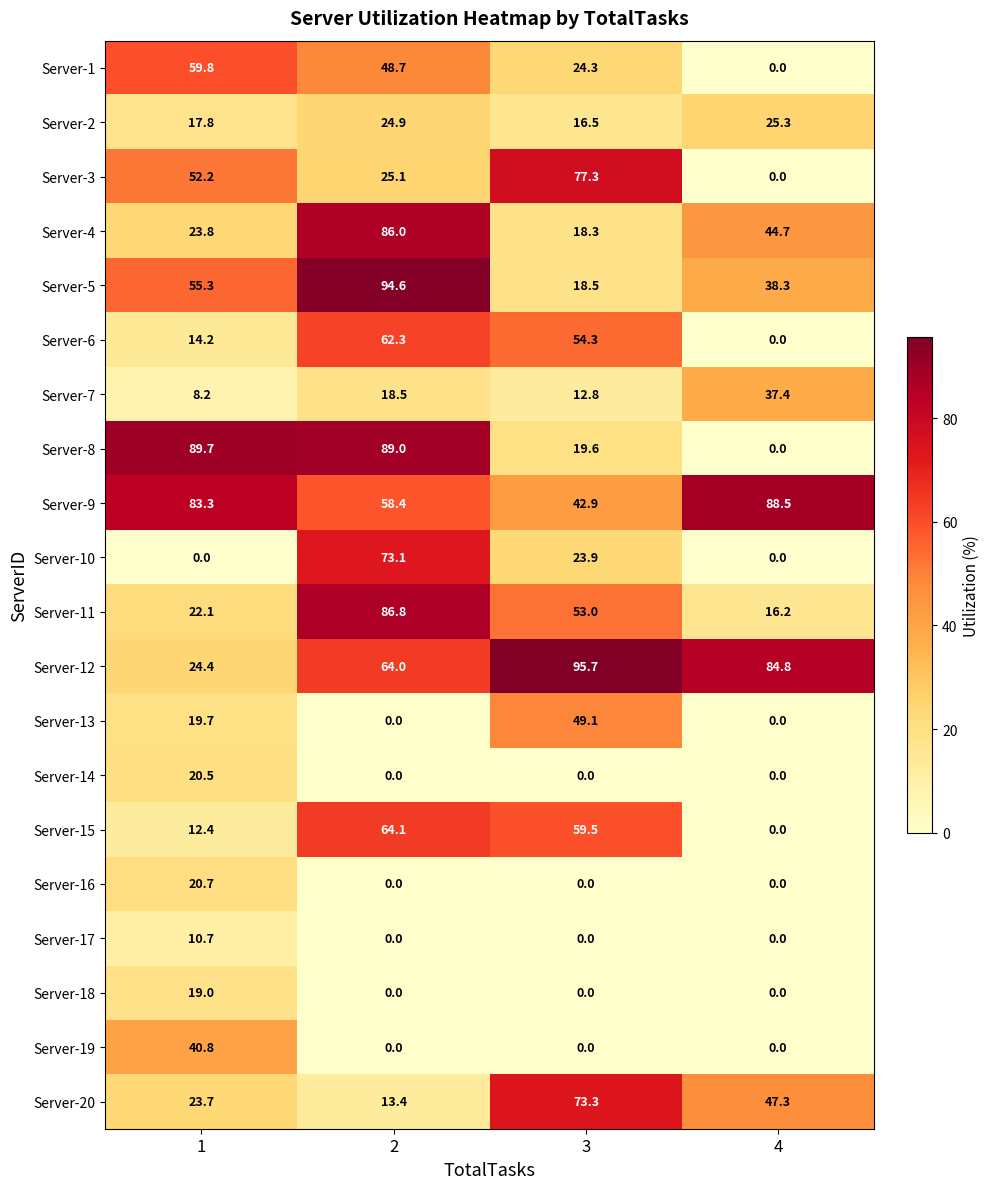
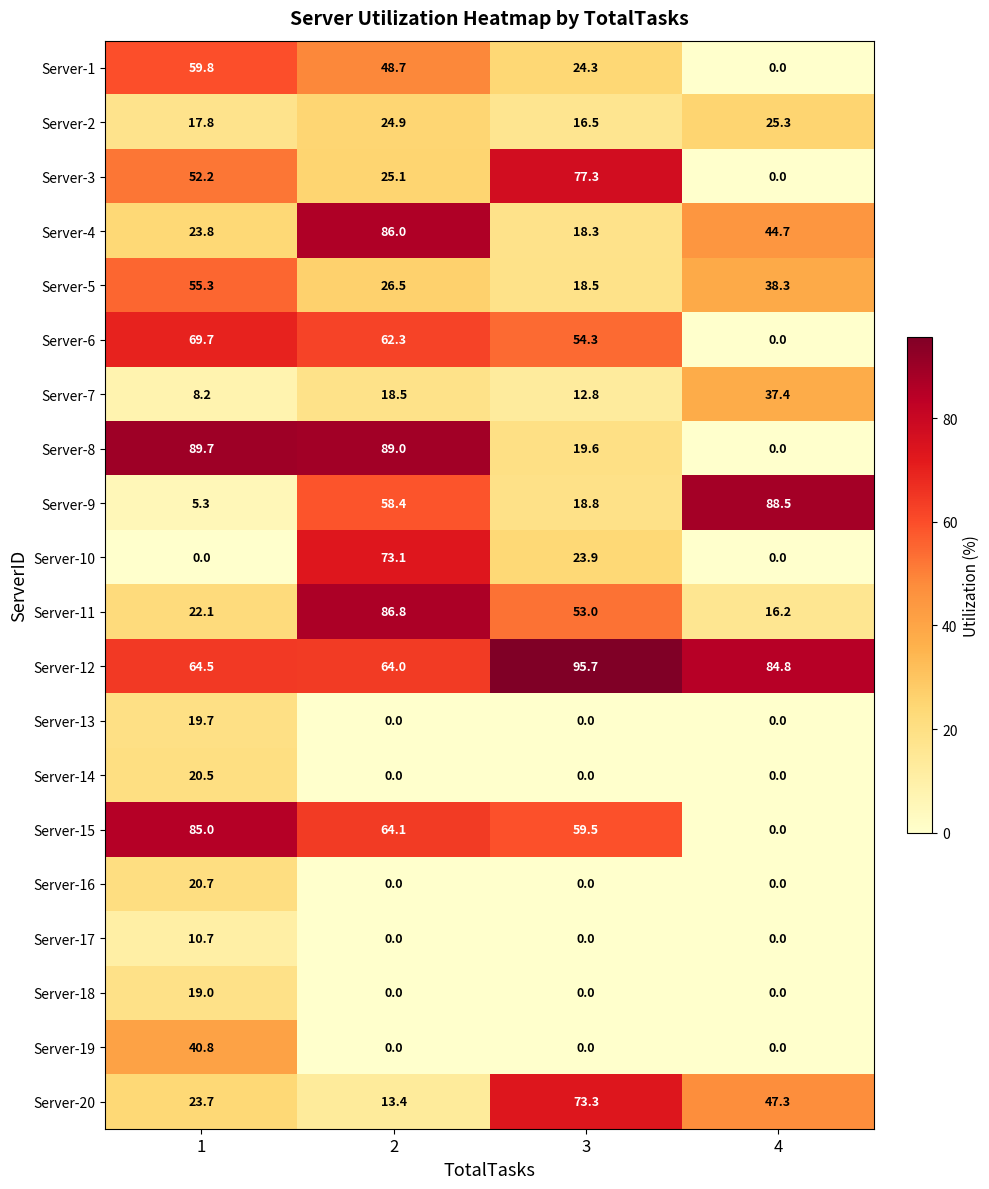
Server-5, 2: 94.6 -> 26.5
Server-6, 1: 14.2 -> 69.7
Server-9, 1: 83.3 -> 5.3
Server-9, 3: 42.9 -> 18.8
Server-12, 1: 24.4 -> 64.5
Server-13, 3: 49.1 -> 0.0
Server-15, 1: 12.4 -> 85.0
